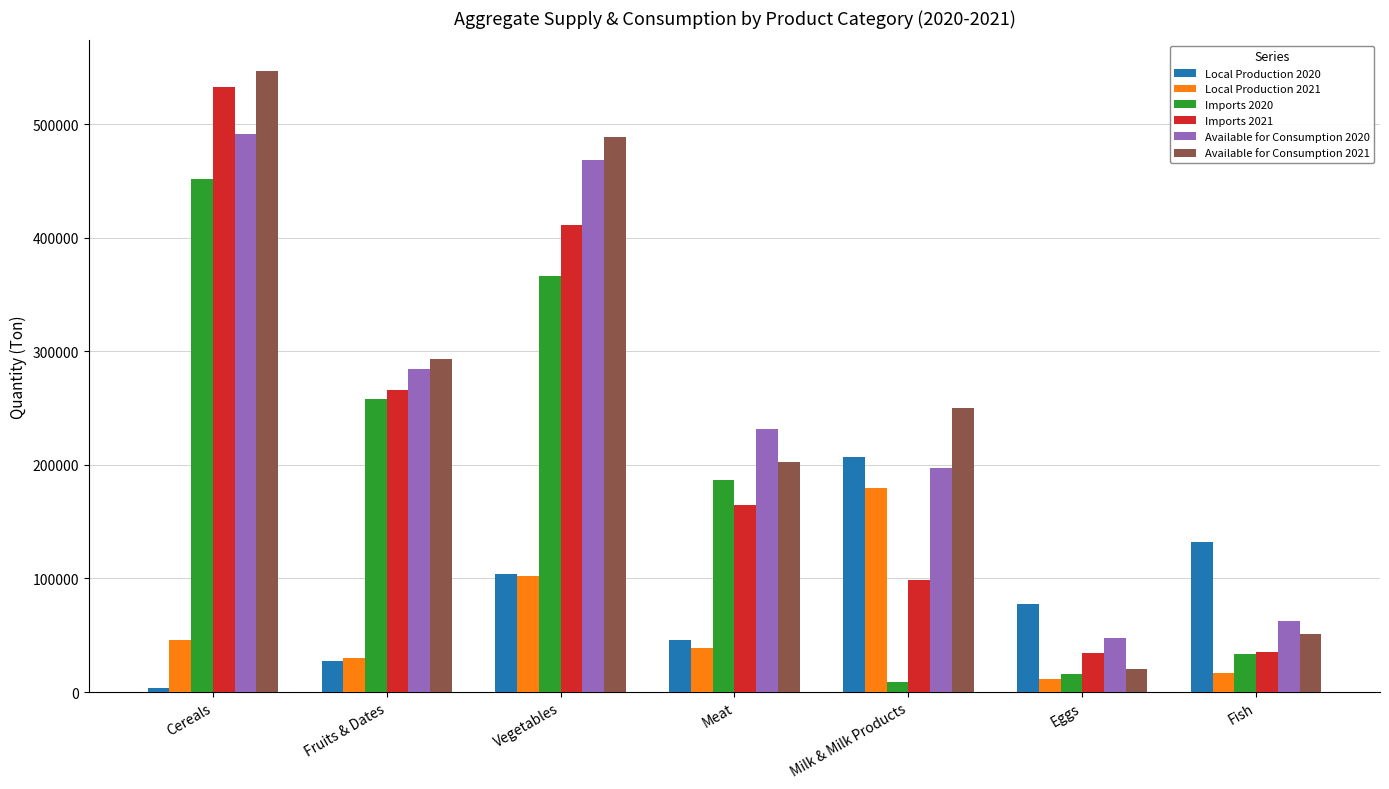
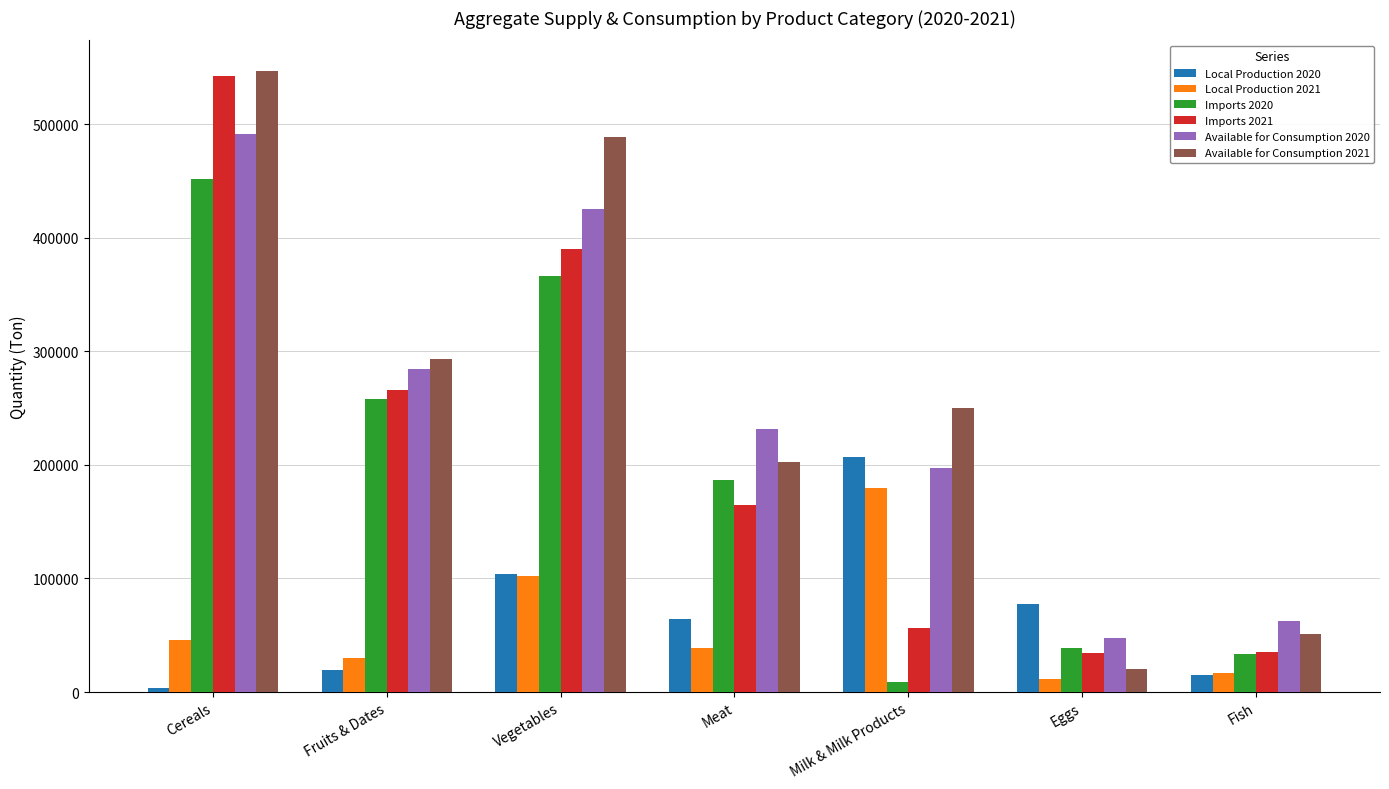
Imports 2021, Cereals: 533000 -> 542000
Local Production 2020, Fruits & Dates: 27000 -> 19000
Imports 2021, Vegetables: 411000 -> 390000
Available for Consumption 2020, Vegetables: 469000 -> 425000
Local Production 2020, Meat: 46000 -> 64000
Imports 2021, Milk & Milk Products: 99000 -> 57000
Imports 2020, Eggs: 16000 -> 39000
Local Production 2020, Fish: 132000 -> 15000
